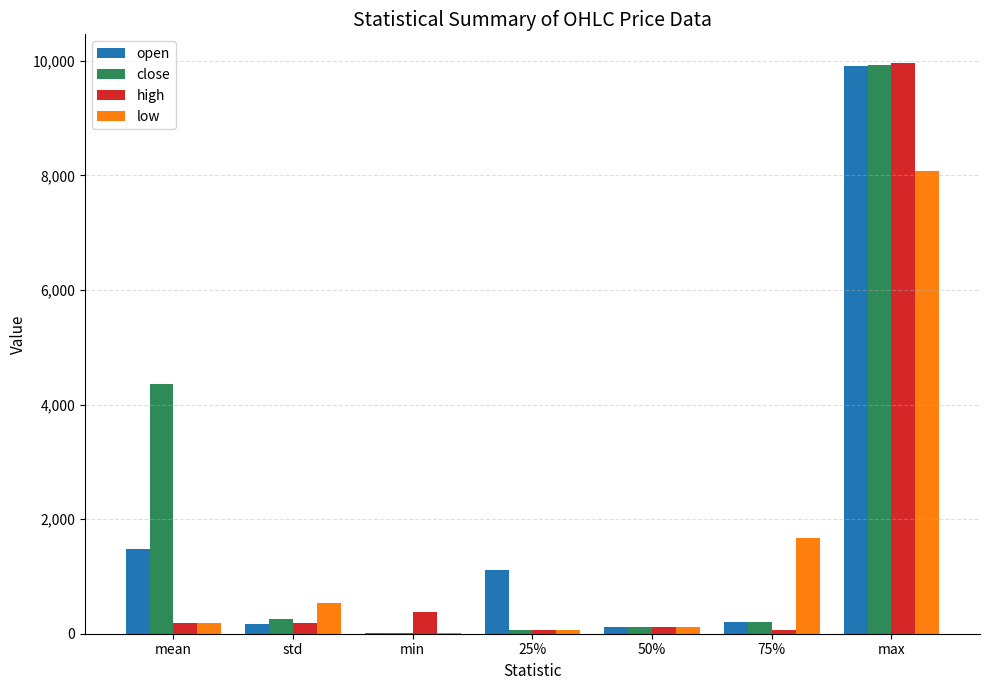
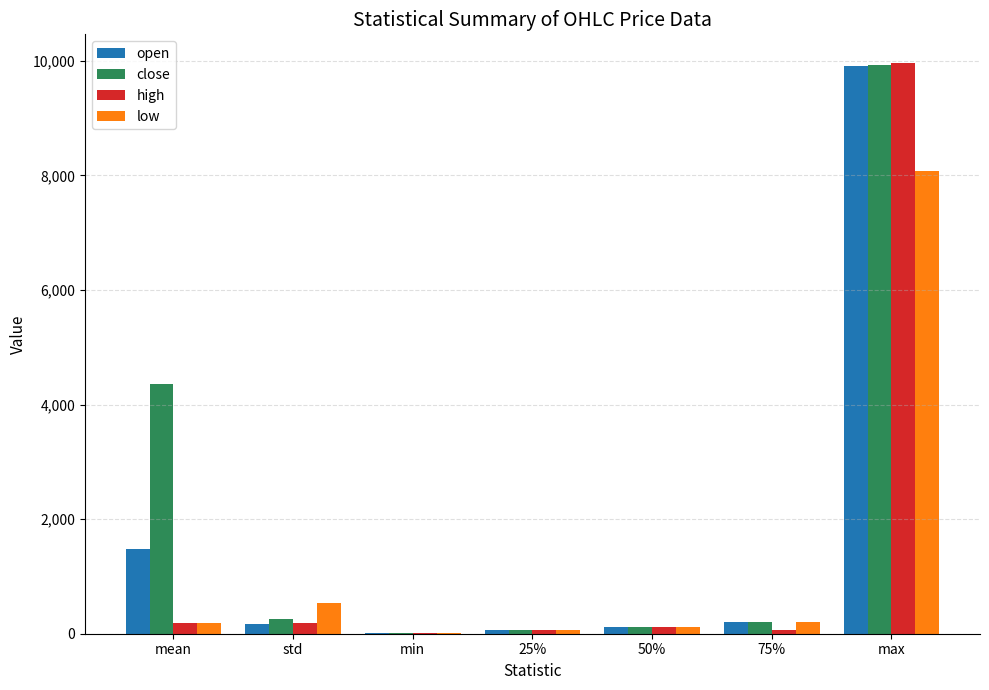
high, min: 400 -> 0
open, 25%: 1,100 -> 100
low, 75%: 1,700 -> 200
